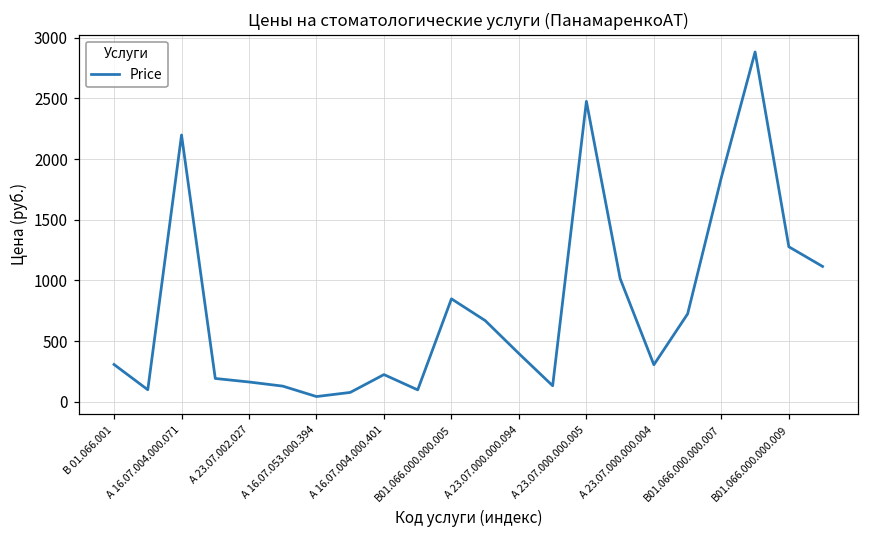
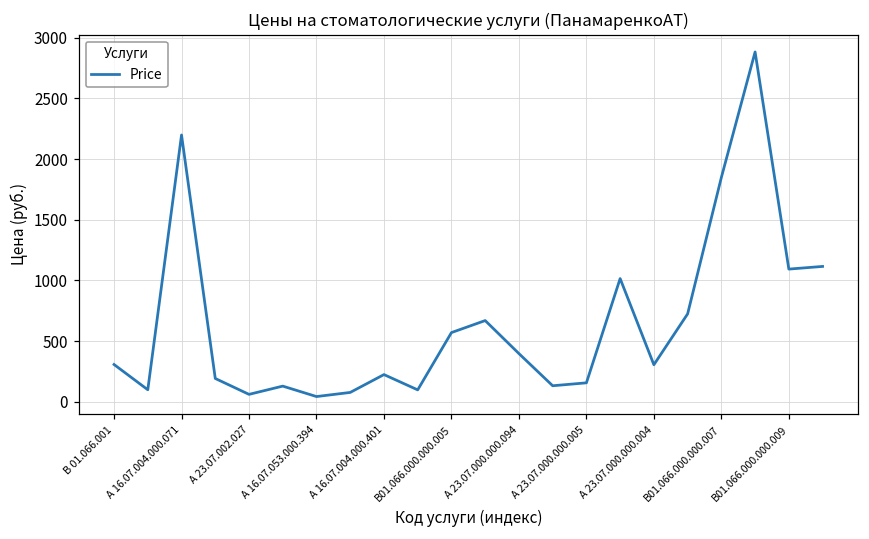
А 23.07.002.027: 160 -> 60
В01.066.000.000.005: 850 -> 570
А 23.07.000.000.005: 2480 -> 160
В01.066.000.000.009: 1280 -> 1090
